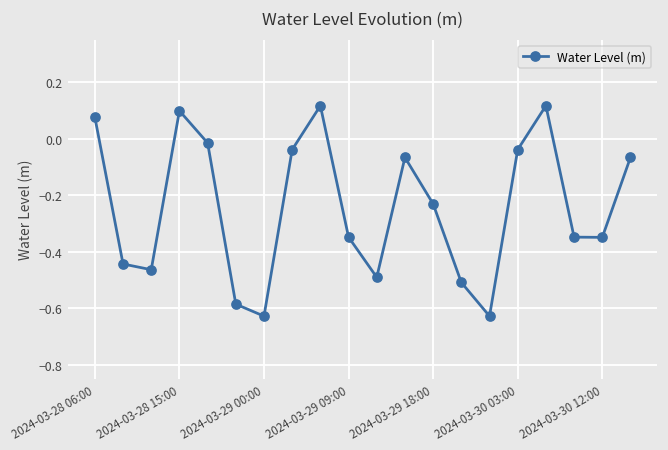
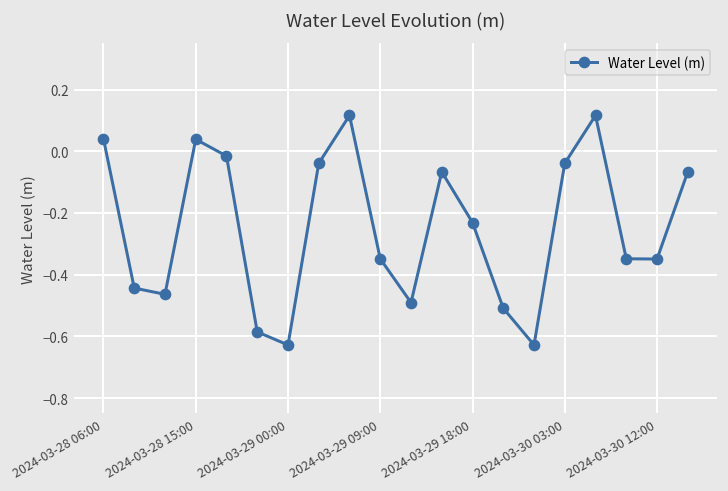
2024-03-28 06:00: 0.08 -> 0.04
2024-03-28 15:00: 0.10 -> 0.04
